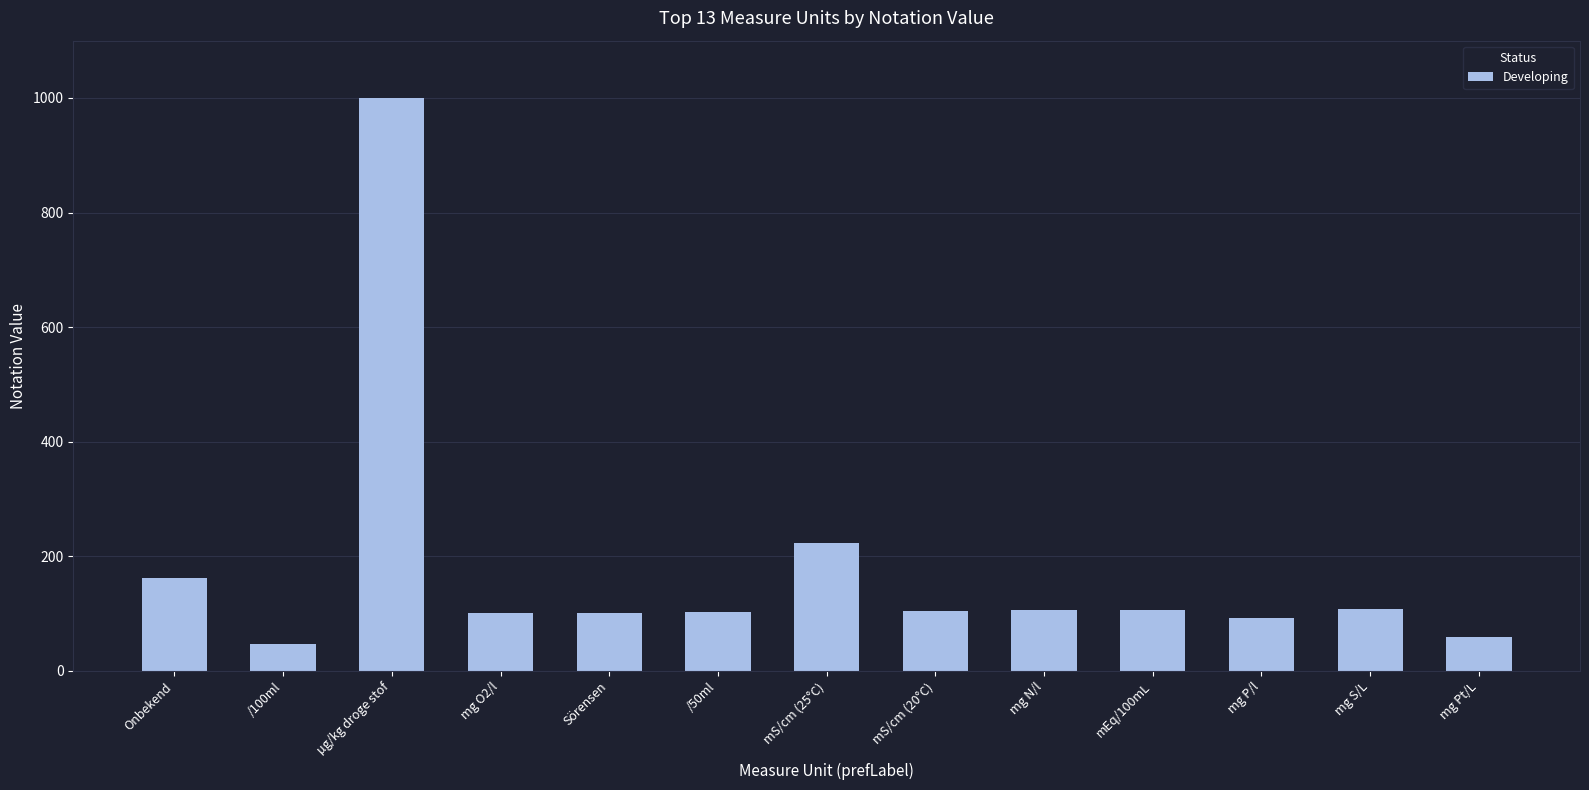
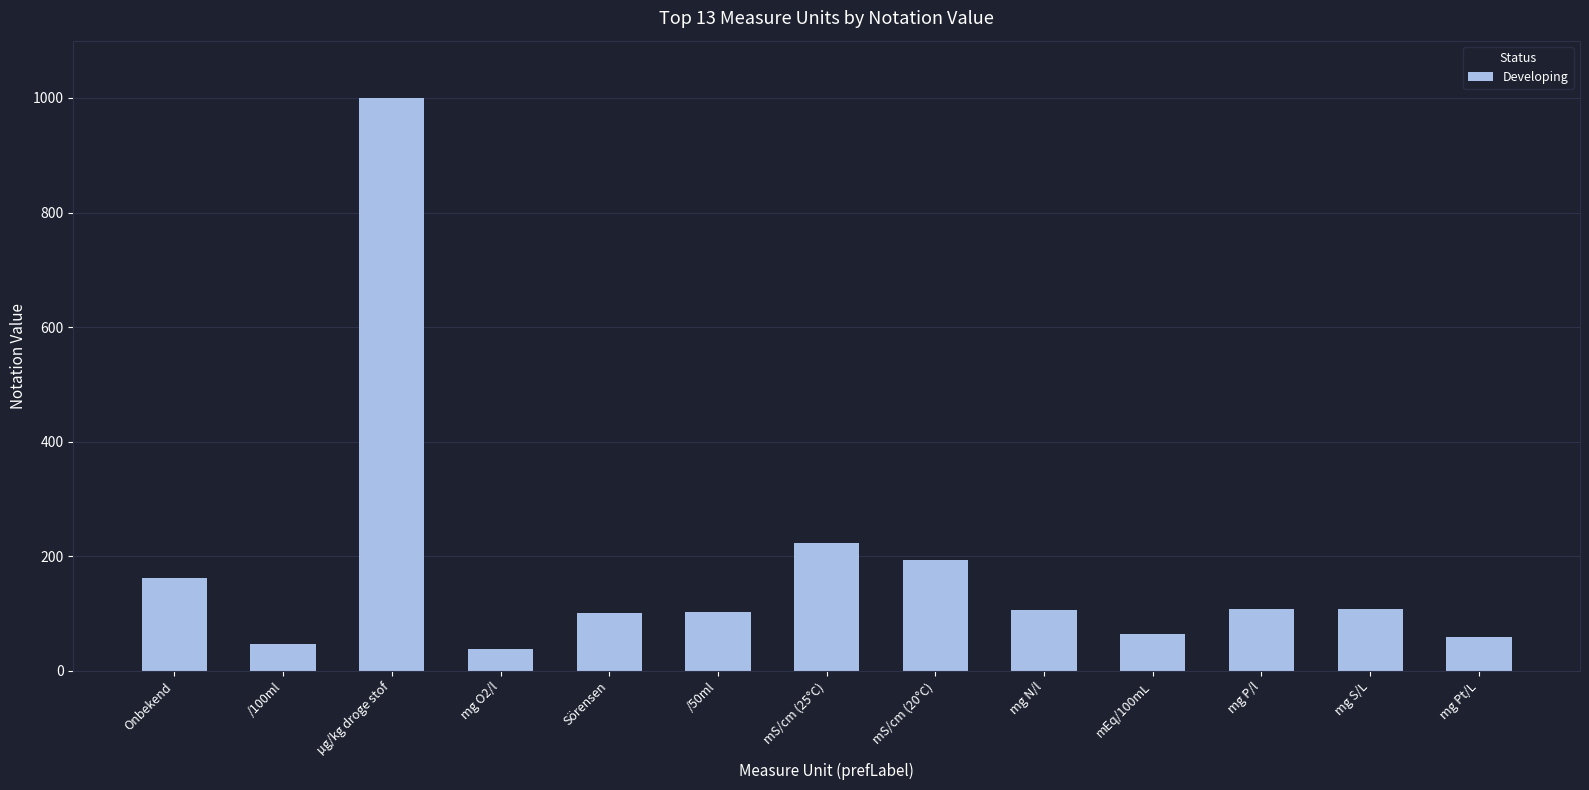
mg O2/l: 100 -> 40
mS/cm (20°C): 110 -> 190
mEq/100mL: 110 -> 60
mg P/l: 90 -> 110
